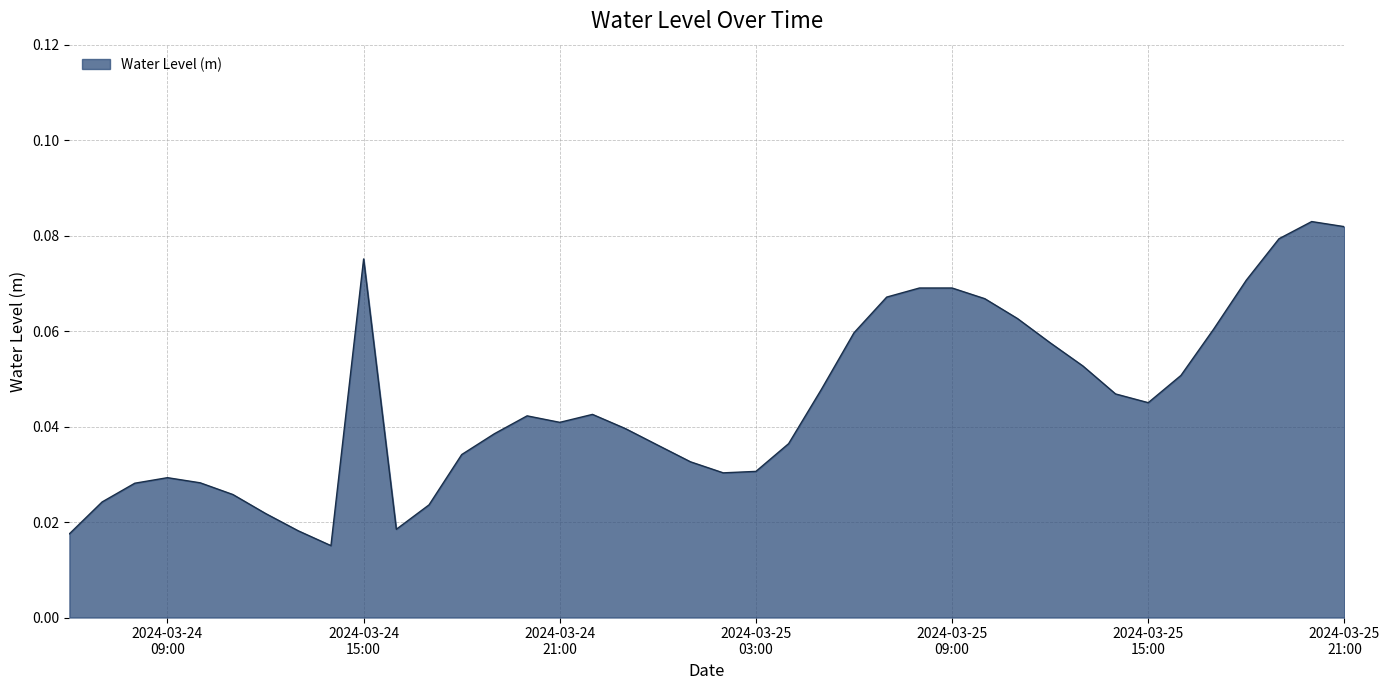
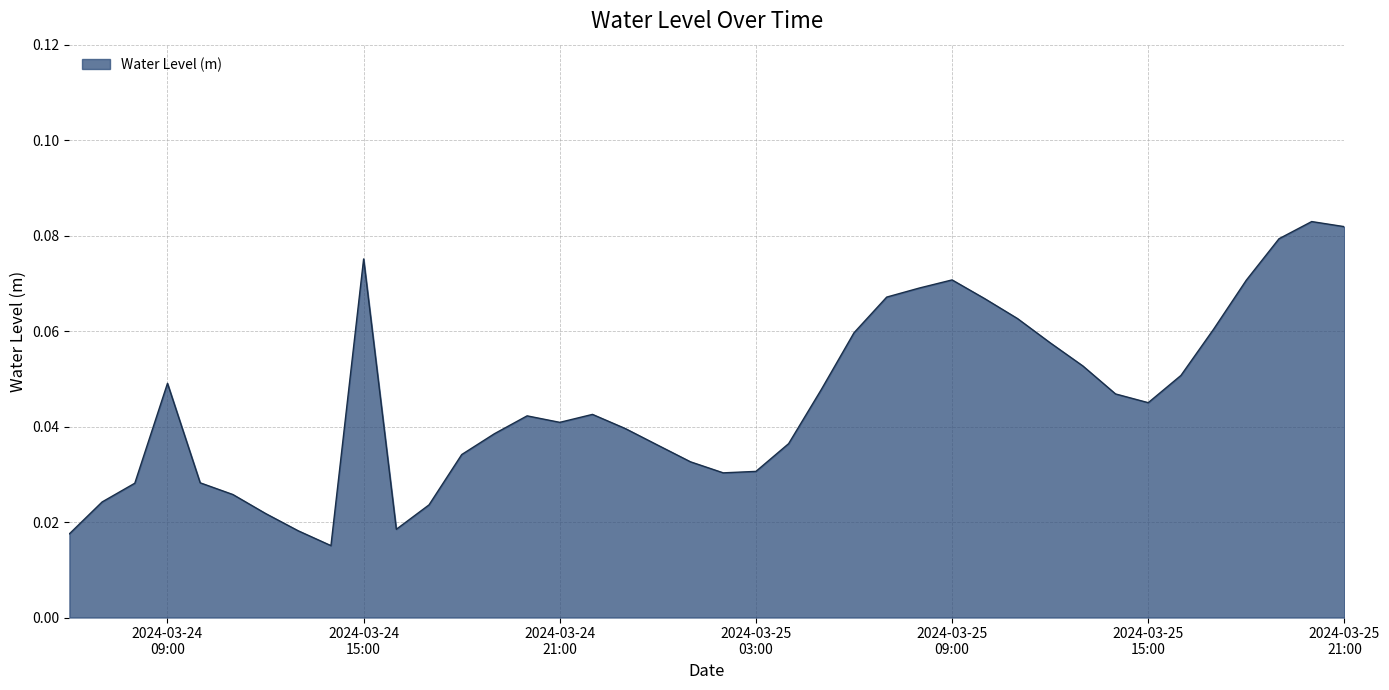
2024-03-24 09:00: 0.029 -> 0.049
2024-03-25 09:00: 0.069 -> 0.071
